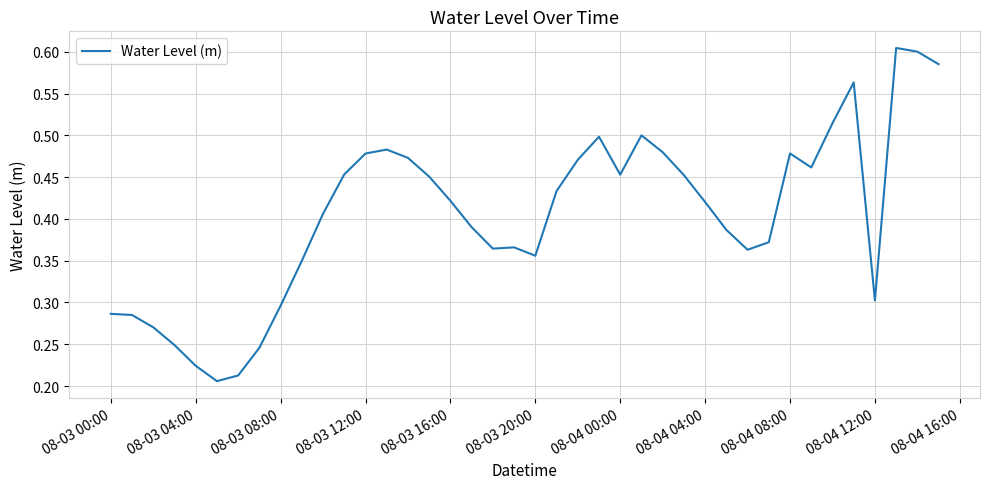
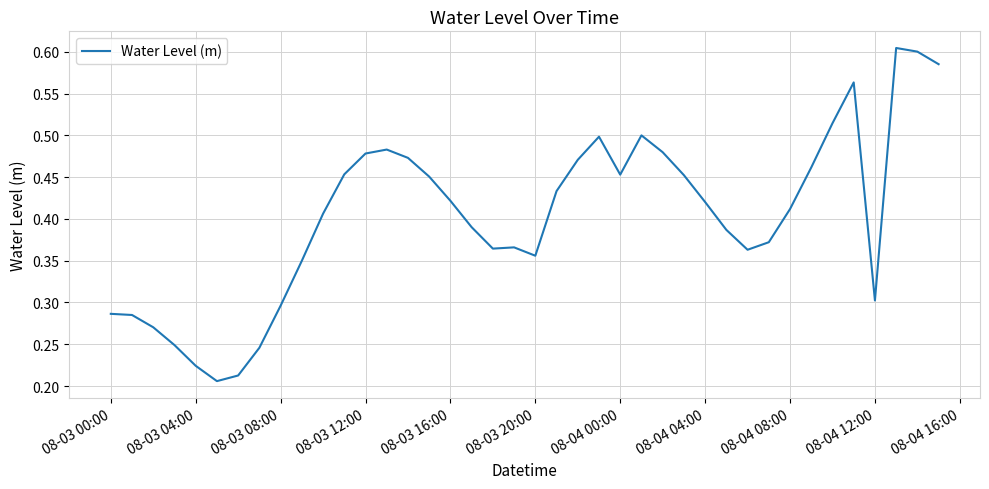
08-04 08:00: 0.48 -> 0.41
